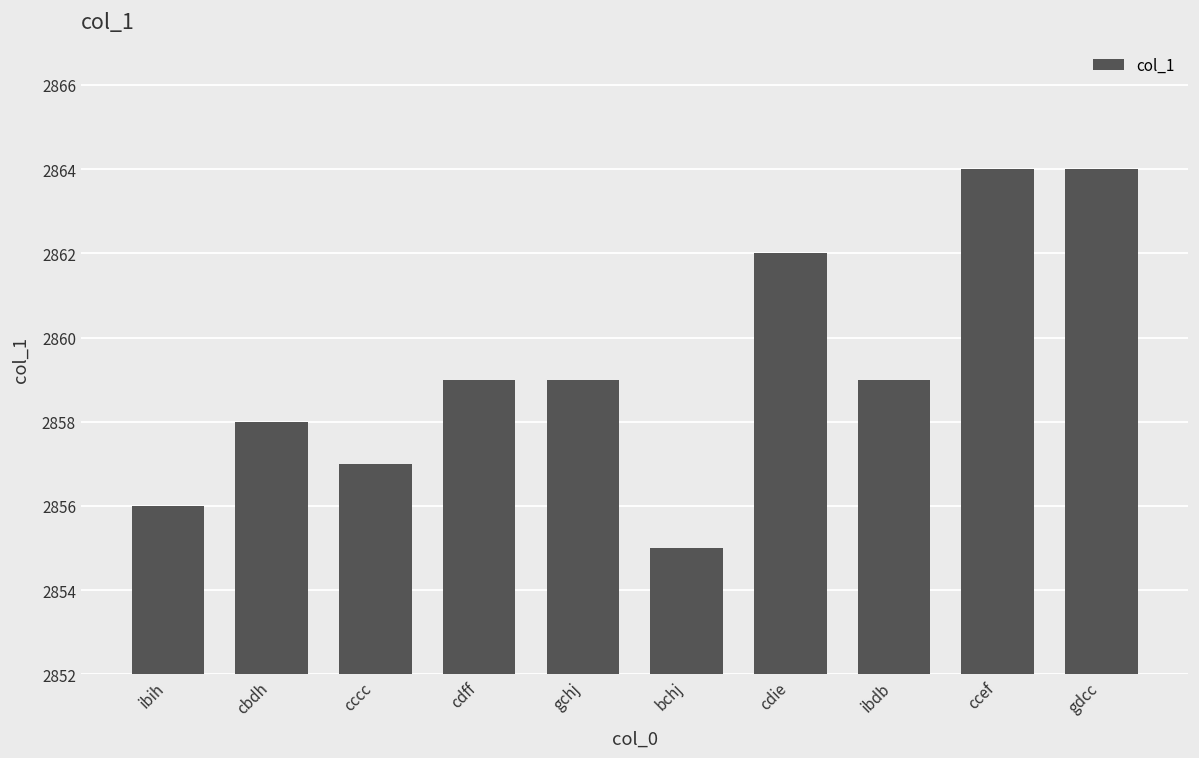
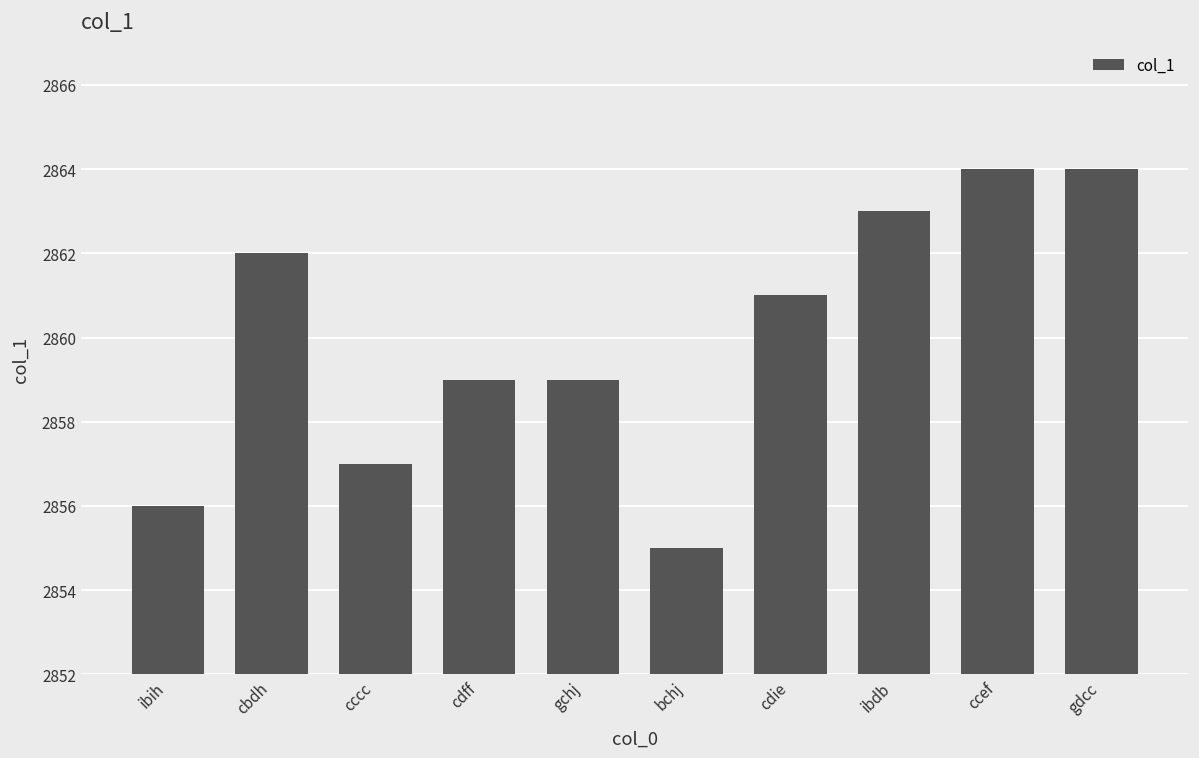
cbdh: 2858 -> 2862
cdie: 2862 -> 2861
ibdb: 2859 -> 2863
